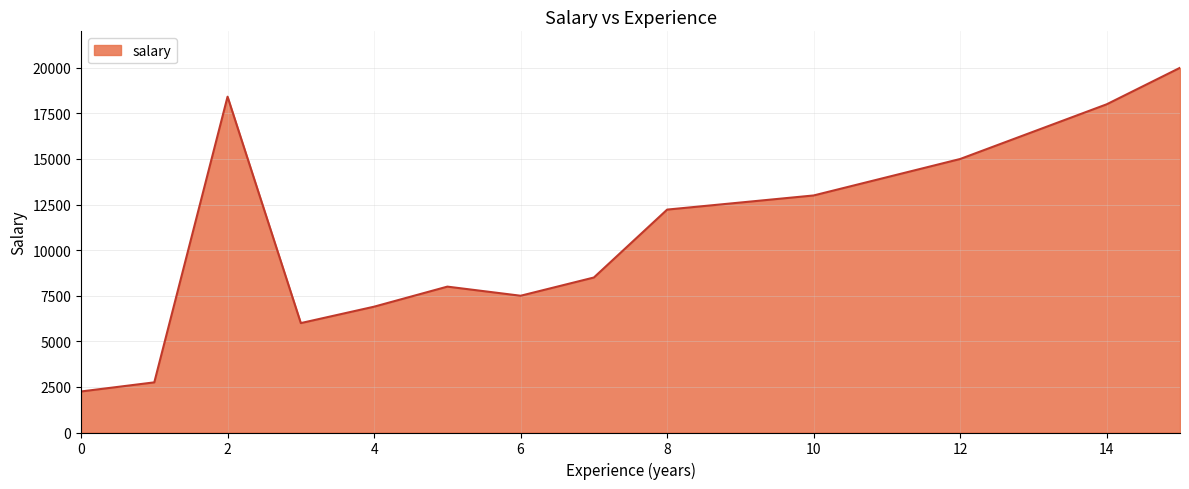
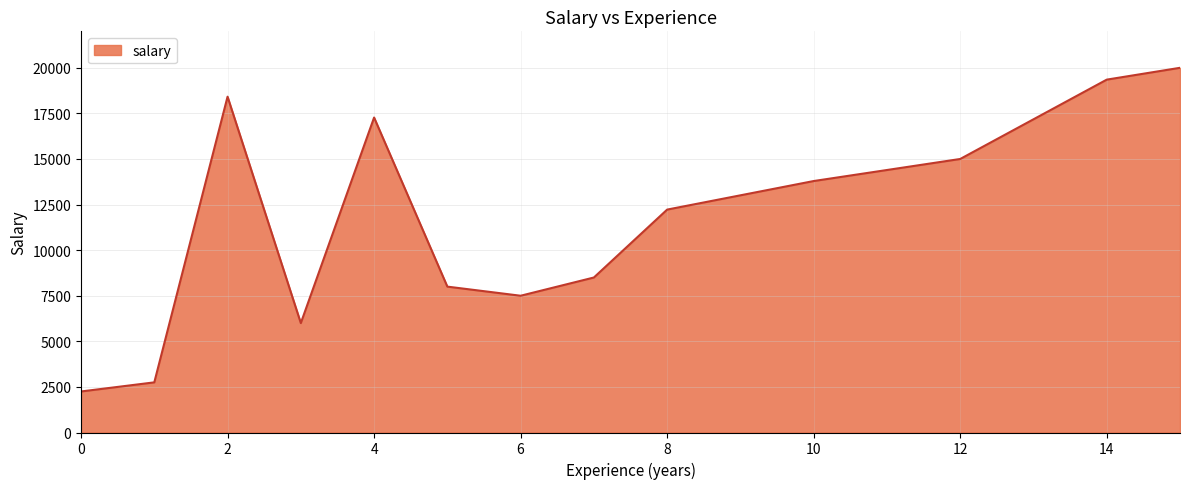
4: 6900 -> 17300
10: 13000 -> 13800
14: 18000 -> 19400
